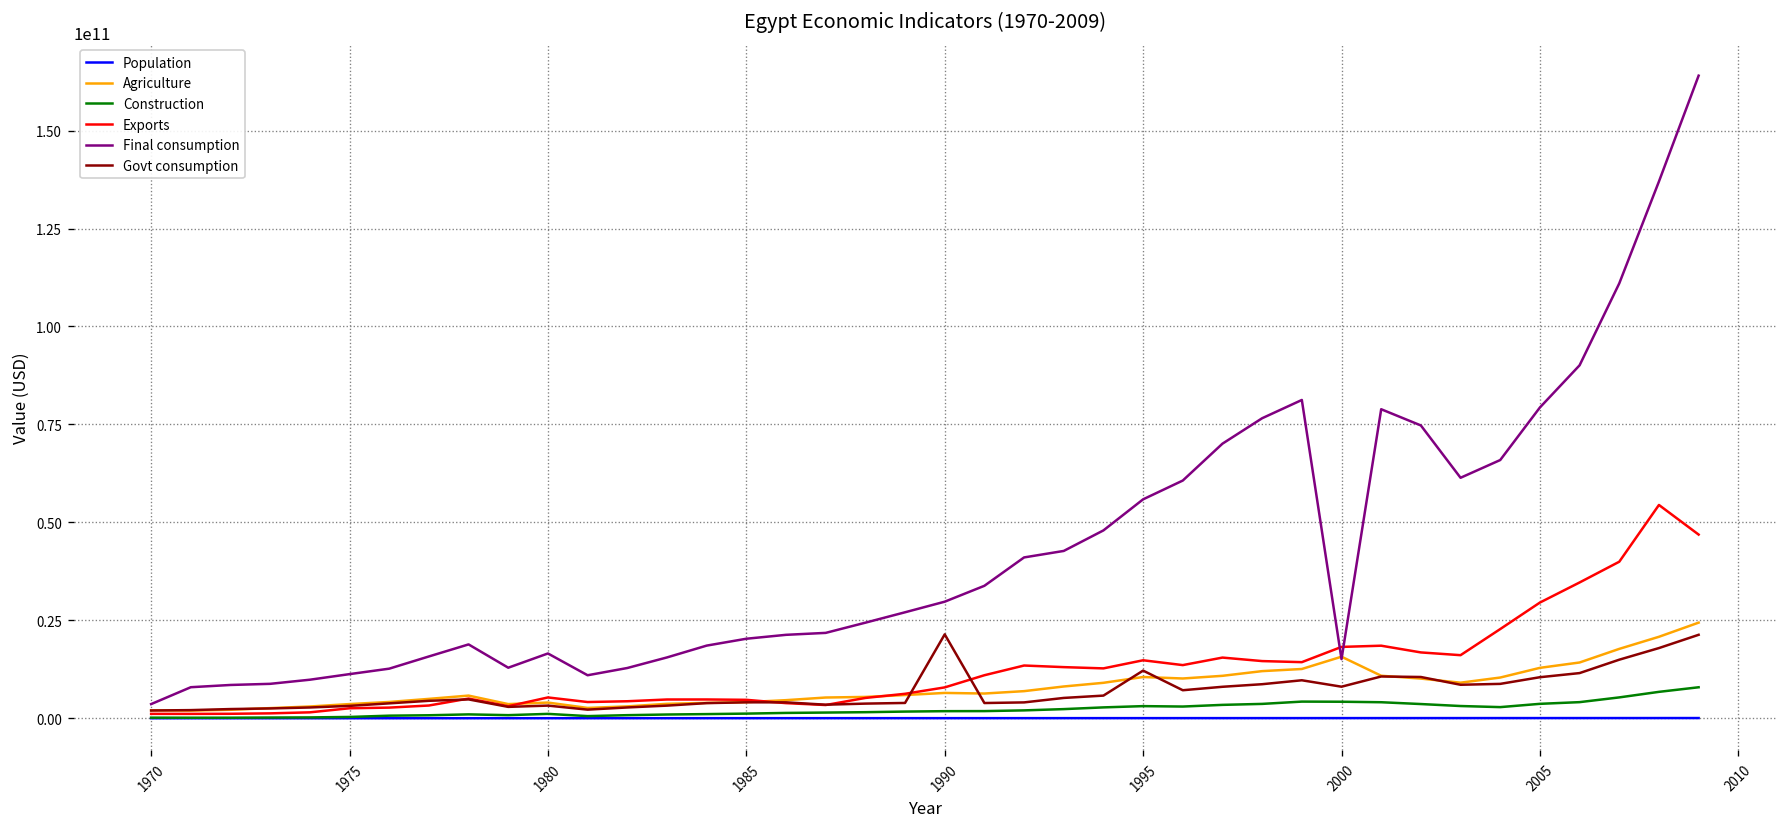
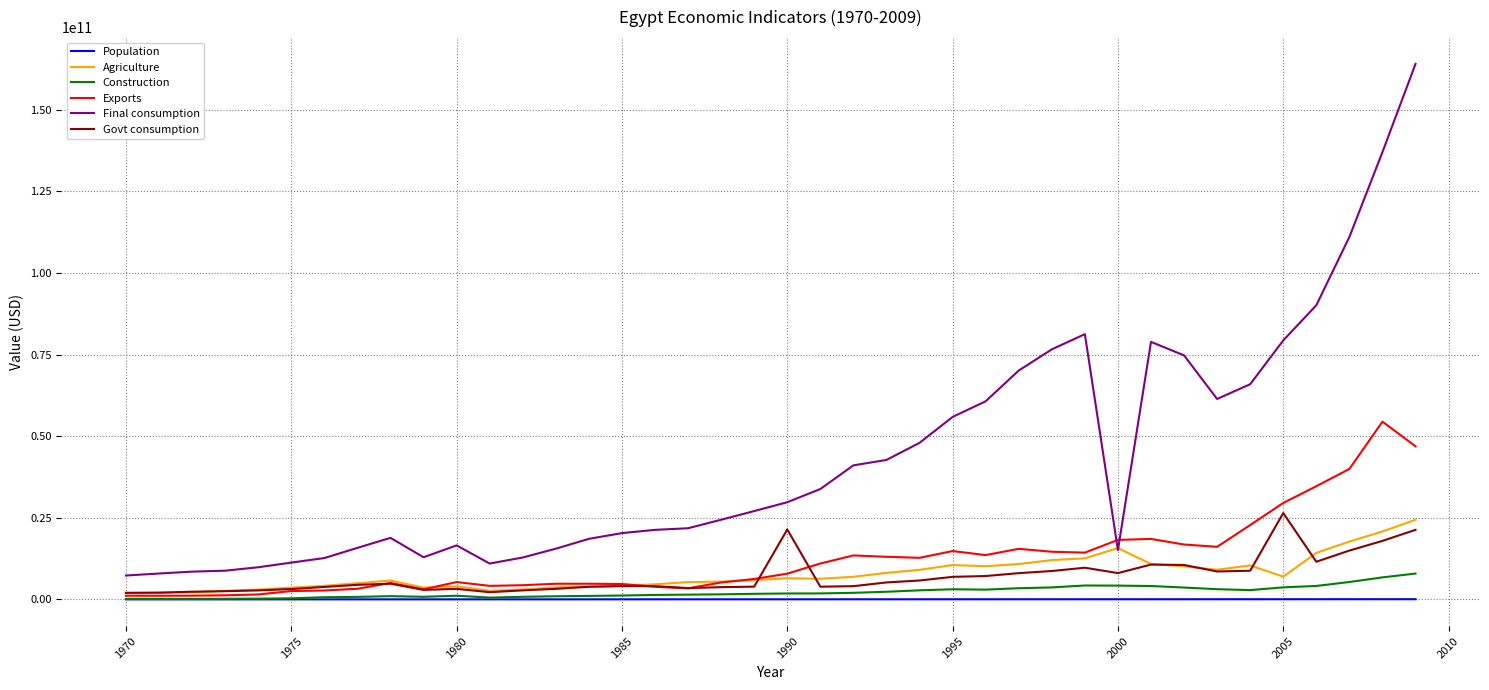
Final consumption, 1970: 4000000000 -> 7000000000
Govt consumption, 1995: 12000000000 -> 7000000000
Agriculture, 2005: 13000000000 -> 7000000000
Govt consumption, 2005: 11000000000 -> 26000000000
